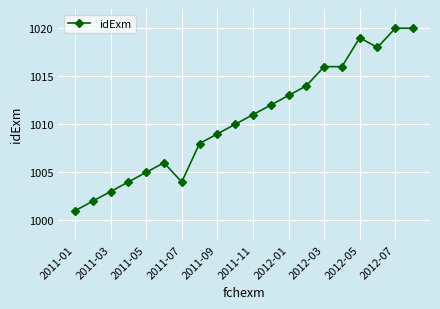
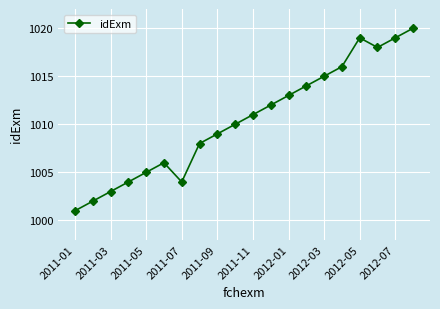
2012-03: 1016 -> 1015
2012-07: 1020 -> 1019
